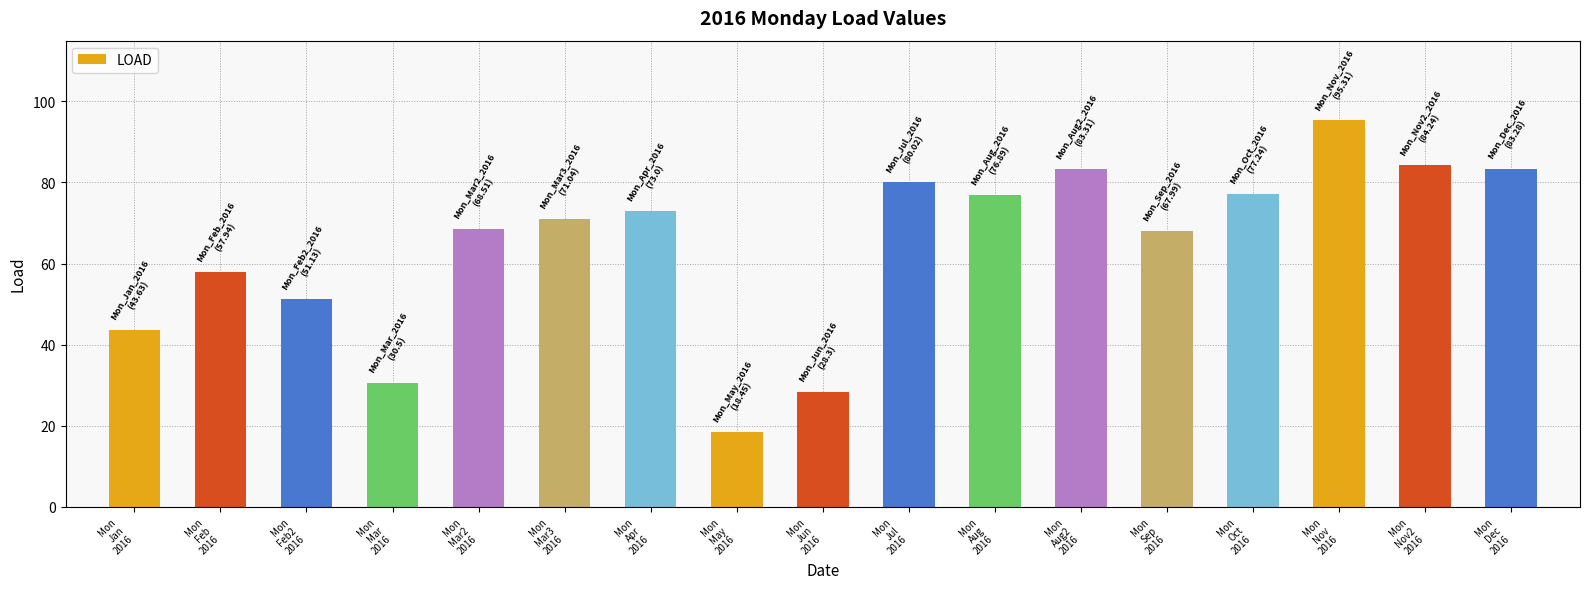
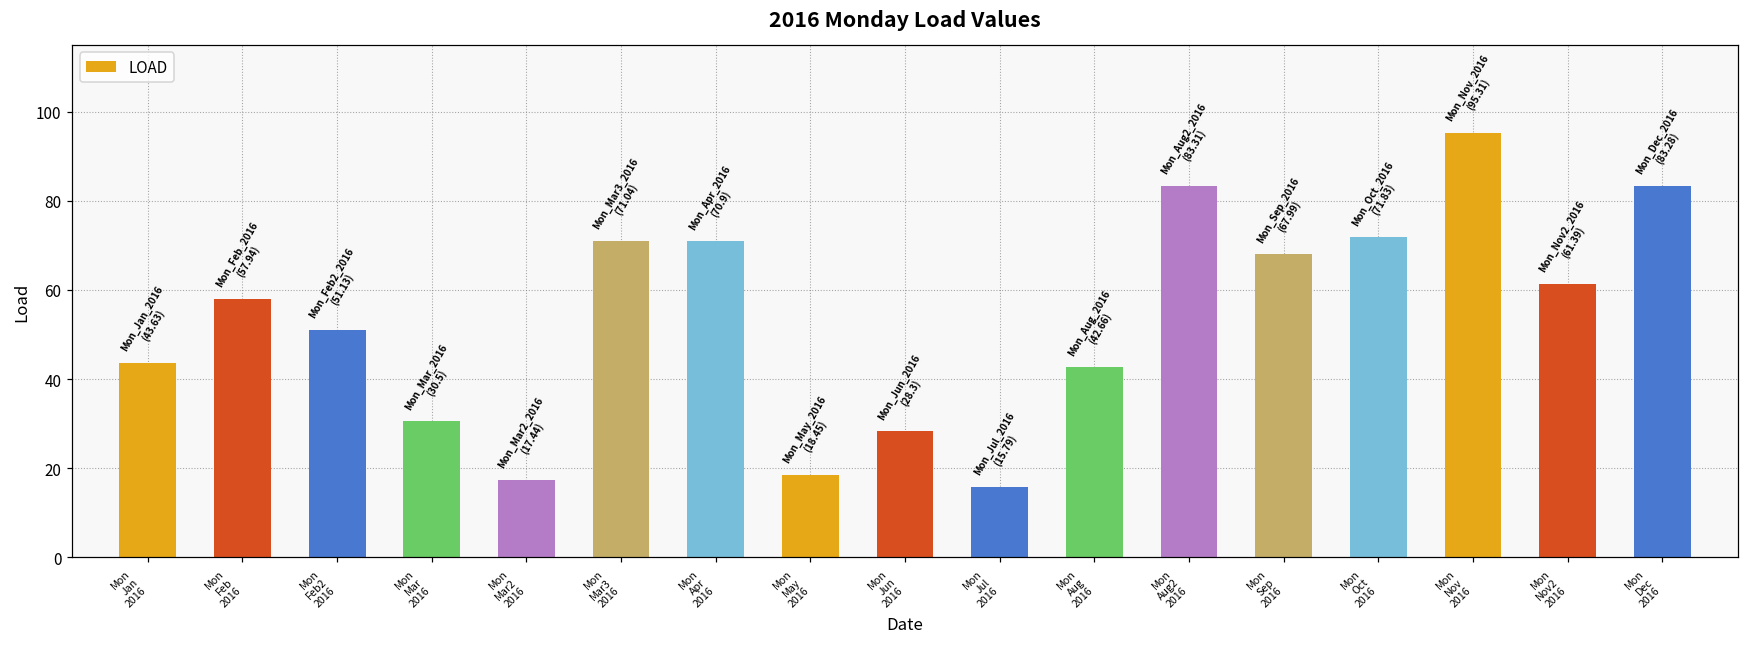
Mon Mar2 2016: (68.51) -> (17.44)
Mon Apr 2016: (73.0) -> (70.9)
Mon Jul 2016: (80.02) -> (15.79)
Mon Aug 2016: (76.89) -> (42.66)
Mon Oct 2016: (77.24) -> (71.83)
Mon Nov2 2016: (84.24) -> (61.39)
